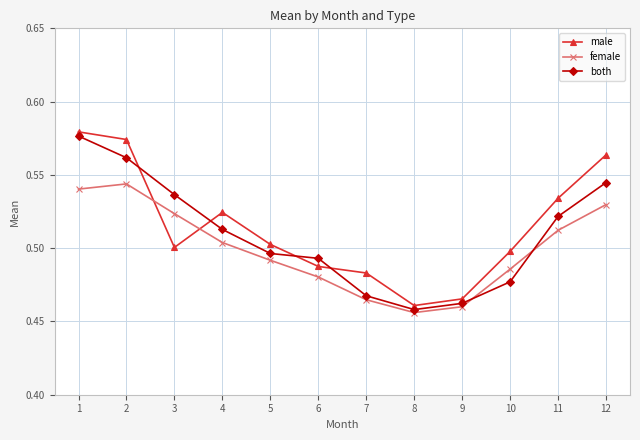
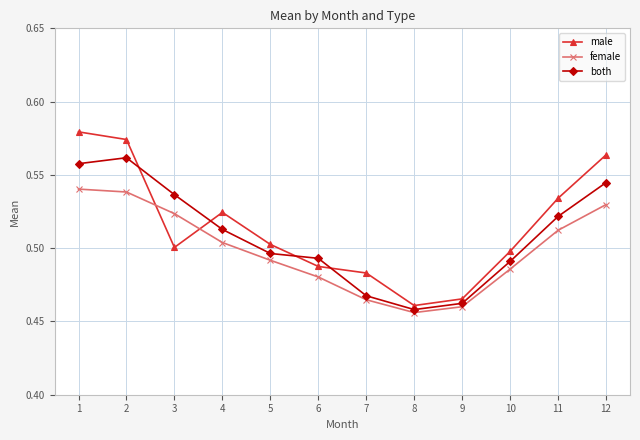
both, 1: 0.577 -> 0.558
female, 2: 0.544 -> 0.538
both, 10: 0.477 -> 0.491
